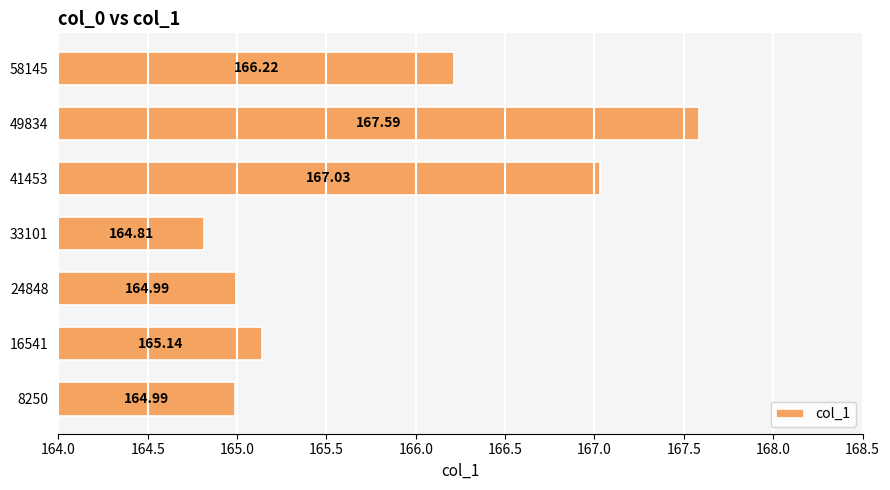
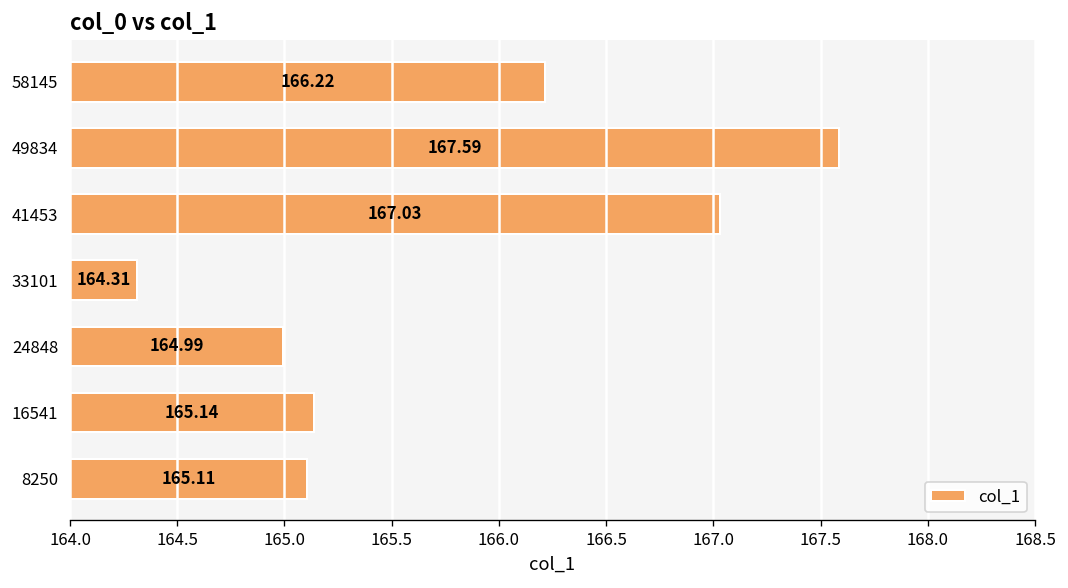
33101: 164.81 -> 164.31
8250: 164.99 -> 165.11
